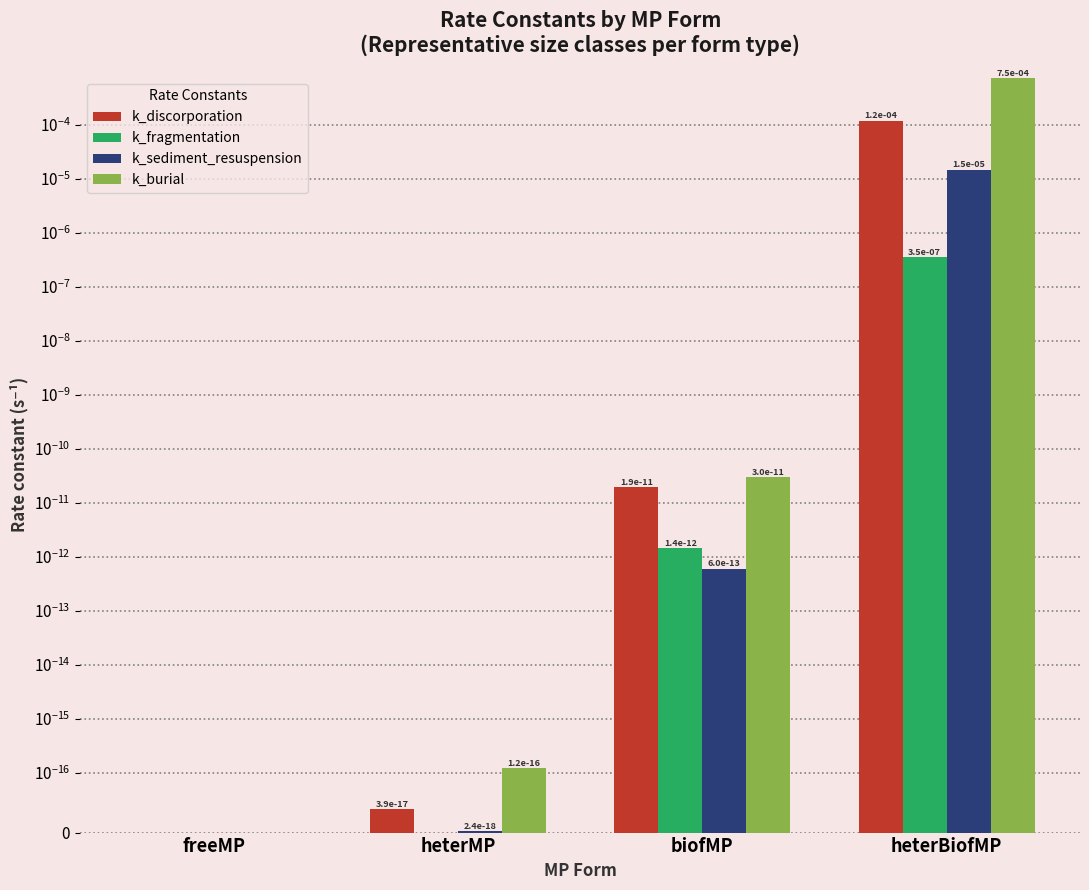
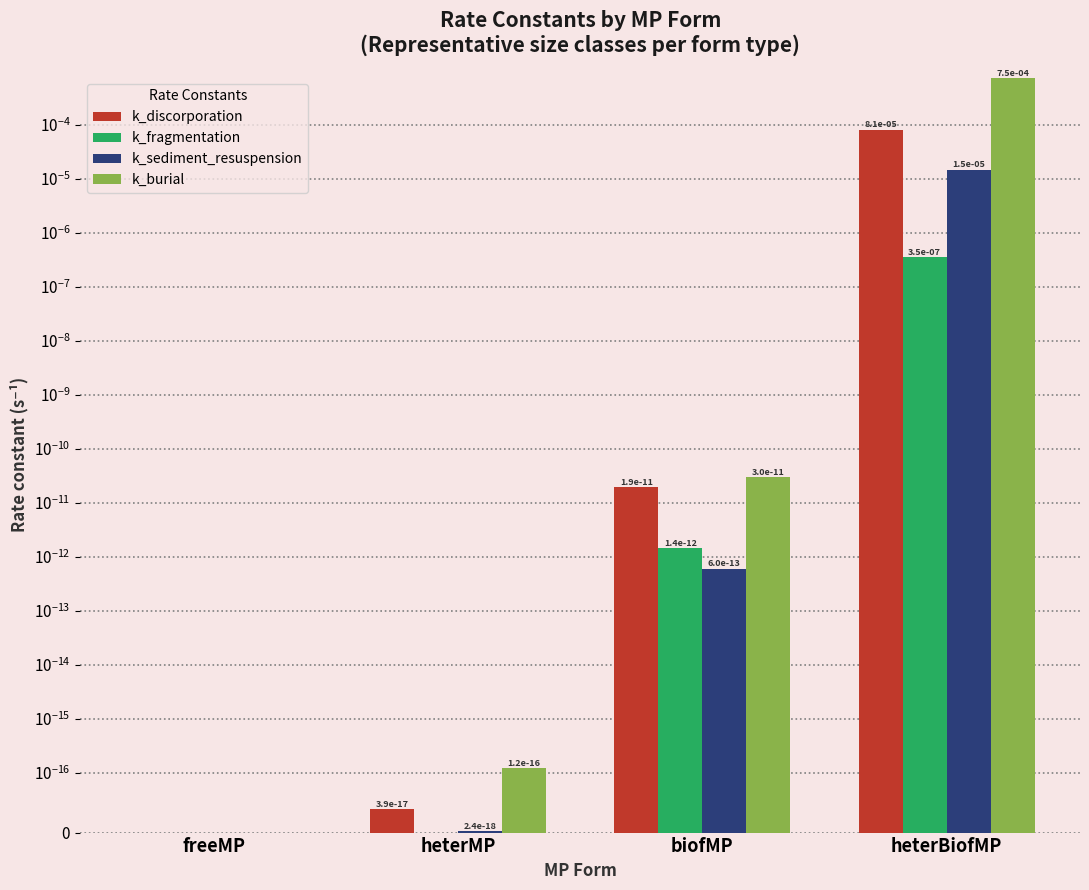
k_discorporation, heterBiofMP: 1.2e-04 -> 8.1e-05
